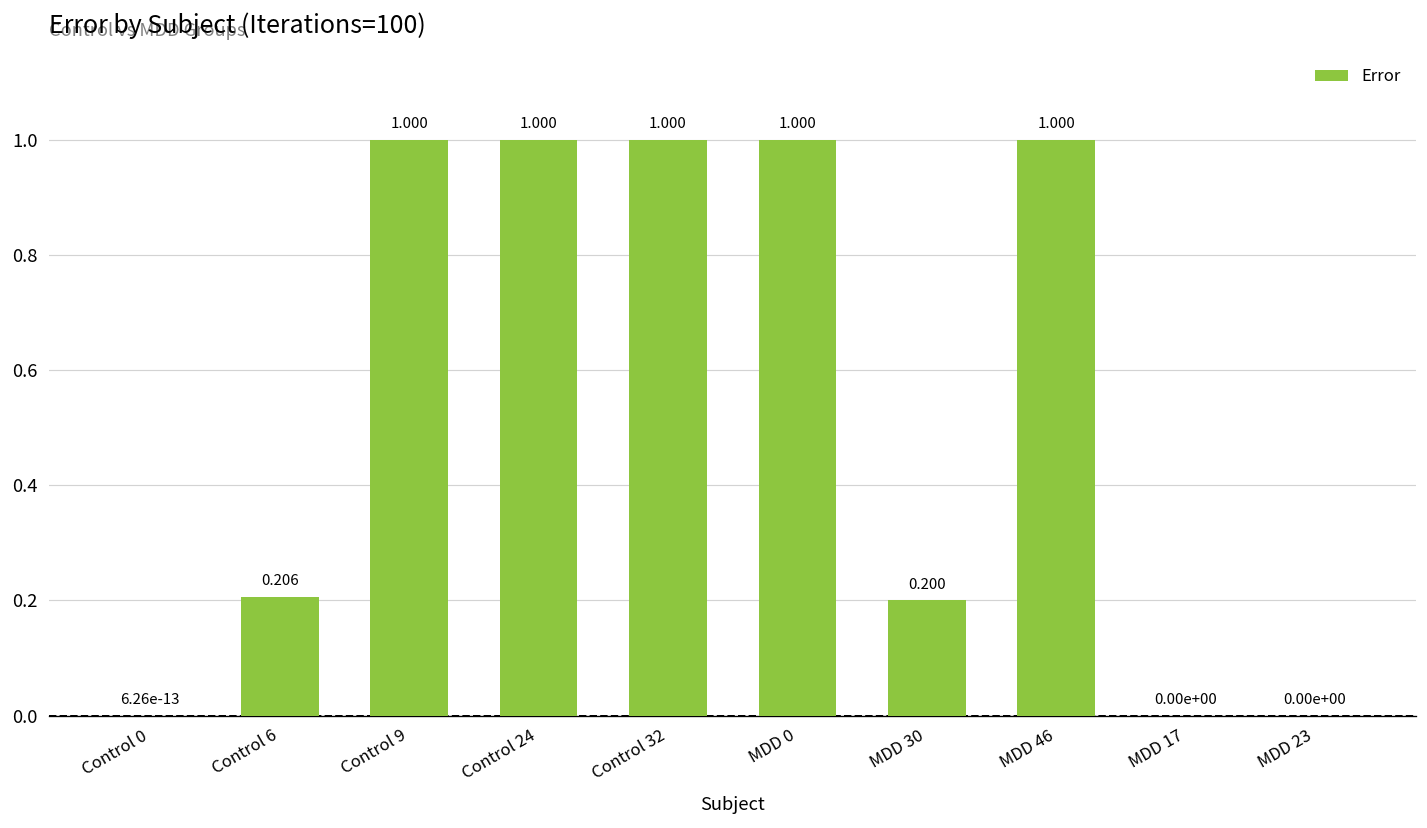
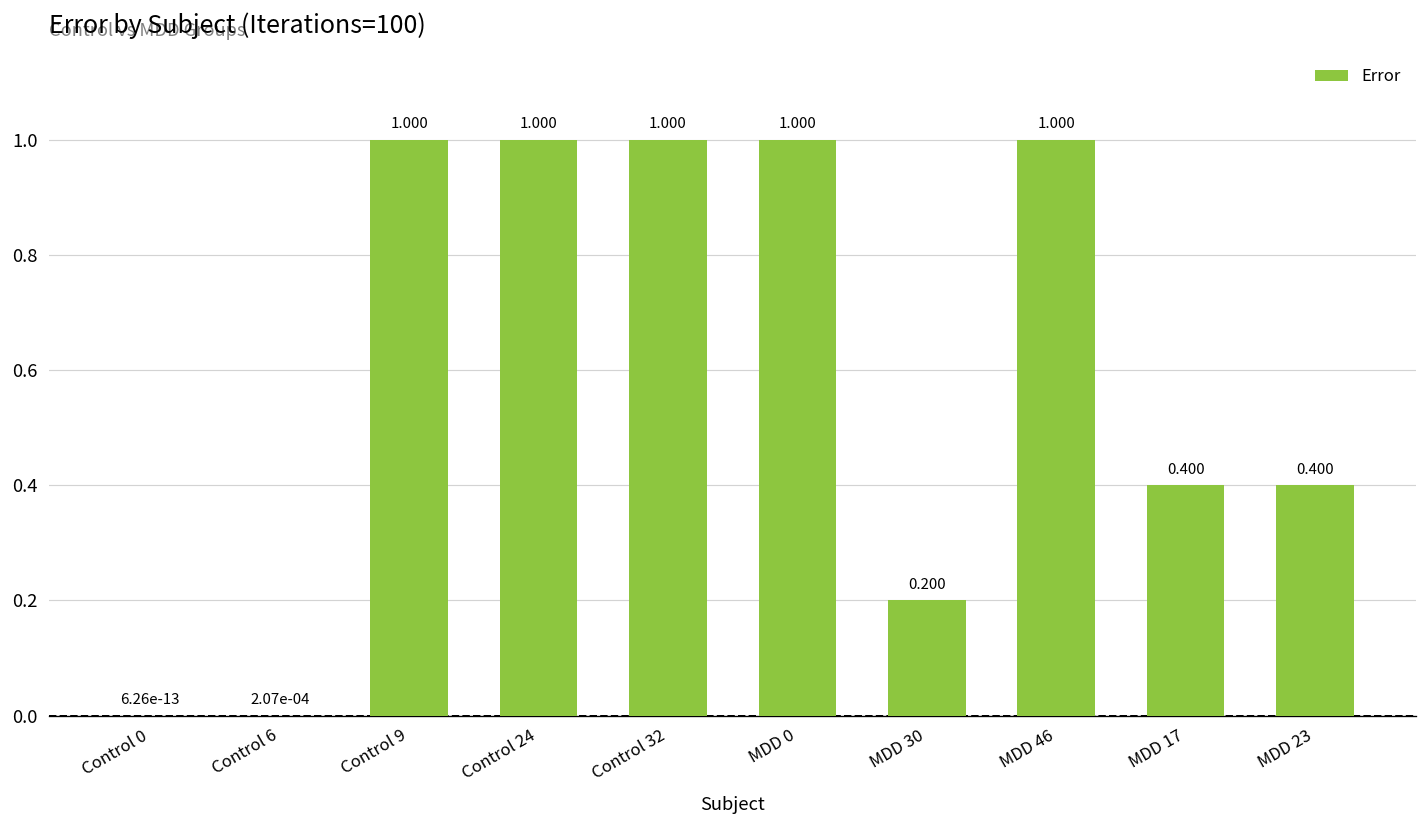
Control 6: 0.206 -> 2.07e-04
MDD 17: 0.00e+00 -> 0.400
MDD 23: 0.00e+00 -> 0.400
